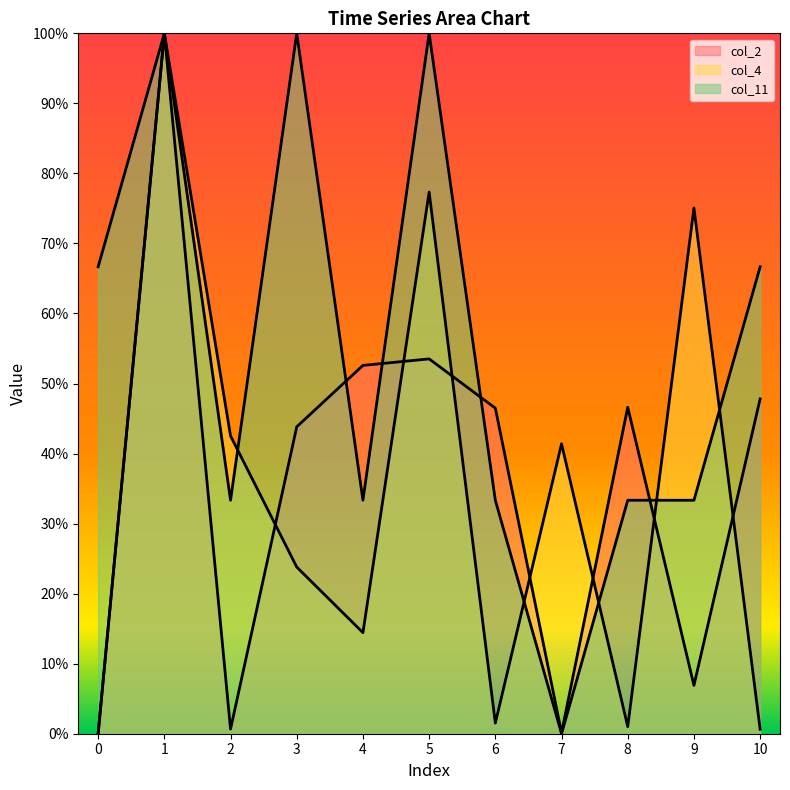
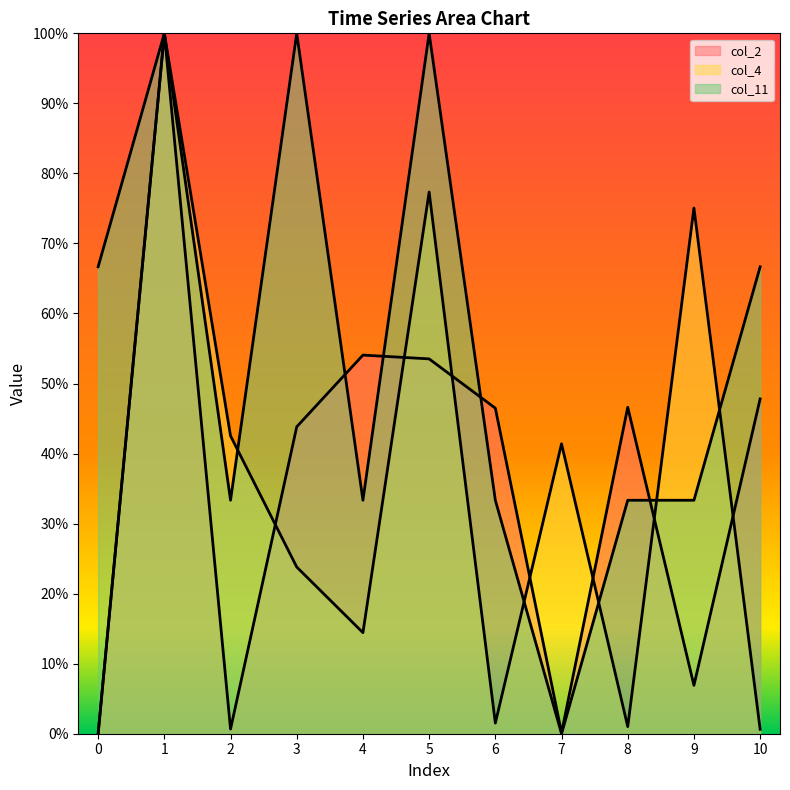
col_2, 4: 53% -> 54%
